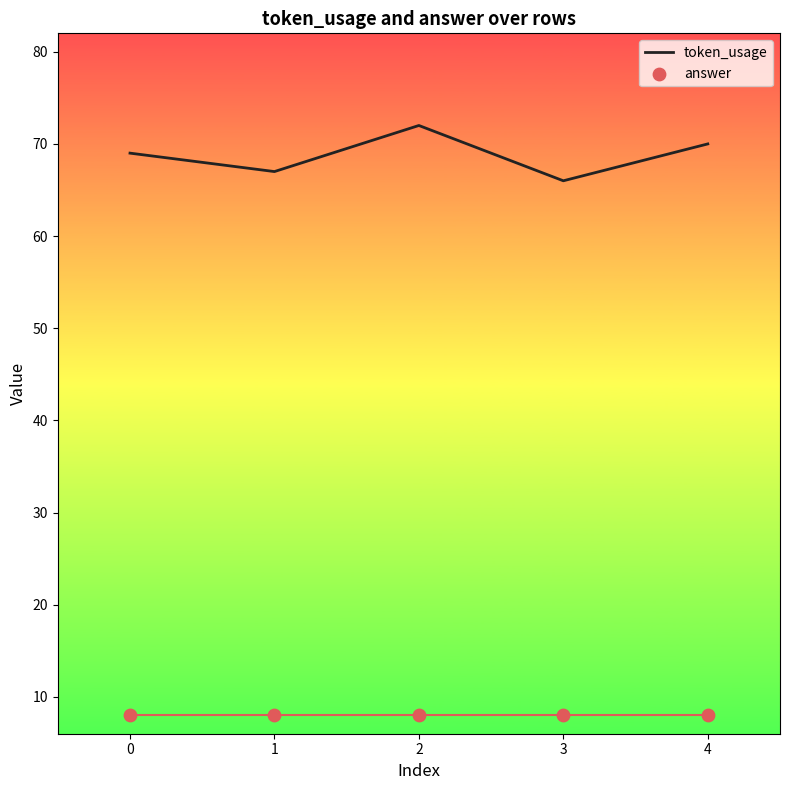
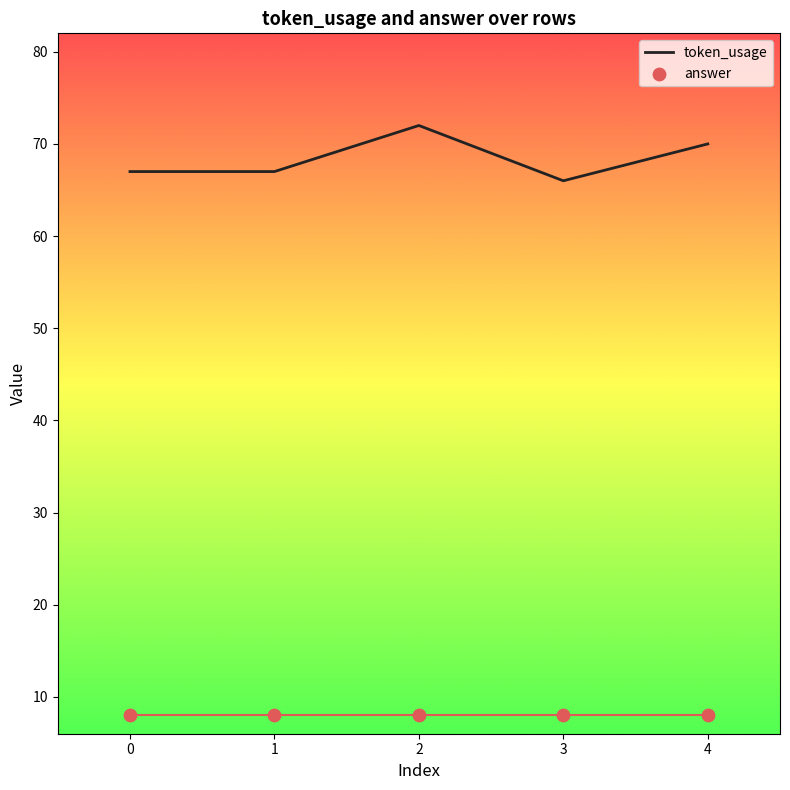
token_usage, 0: 69 -> 67
